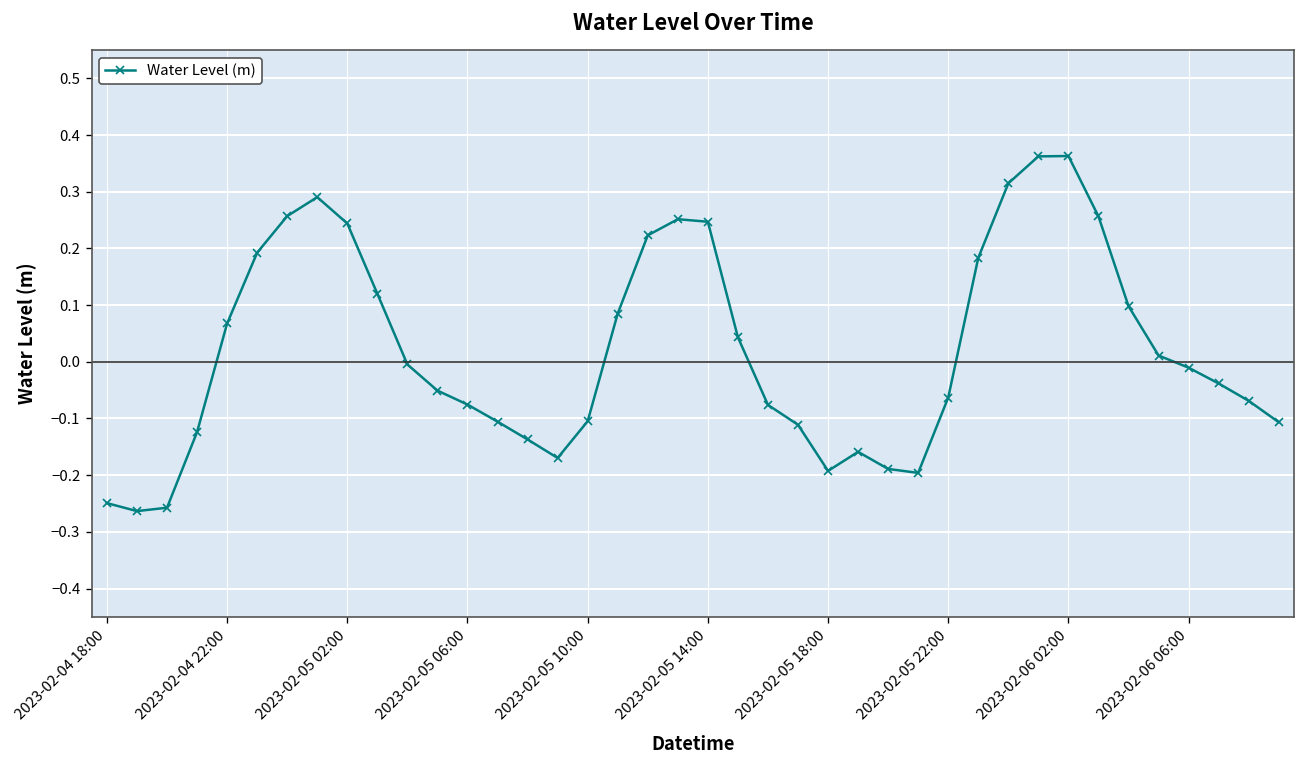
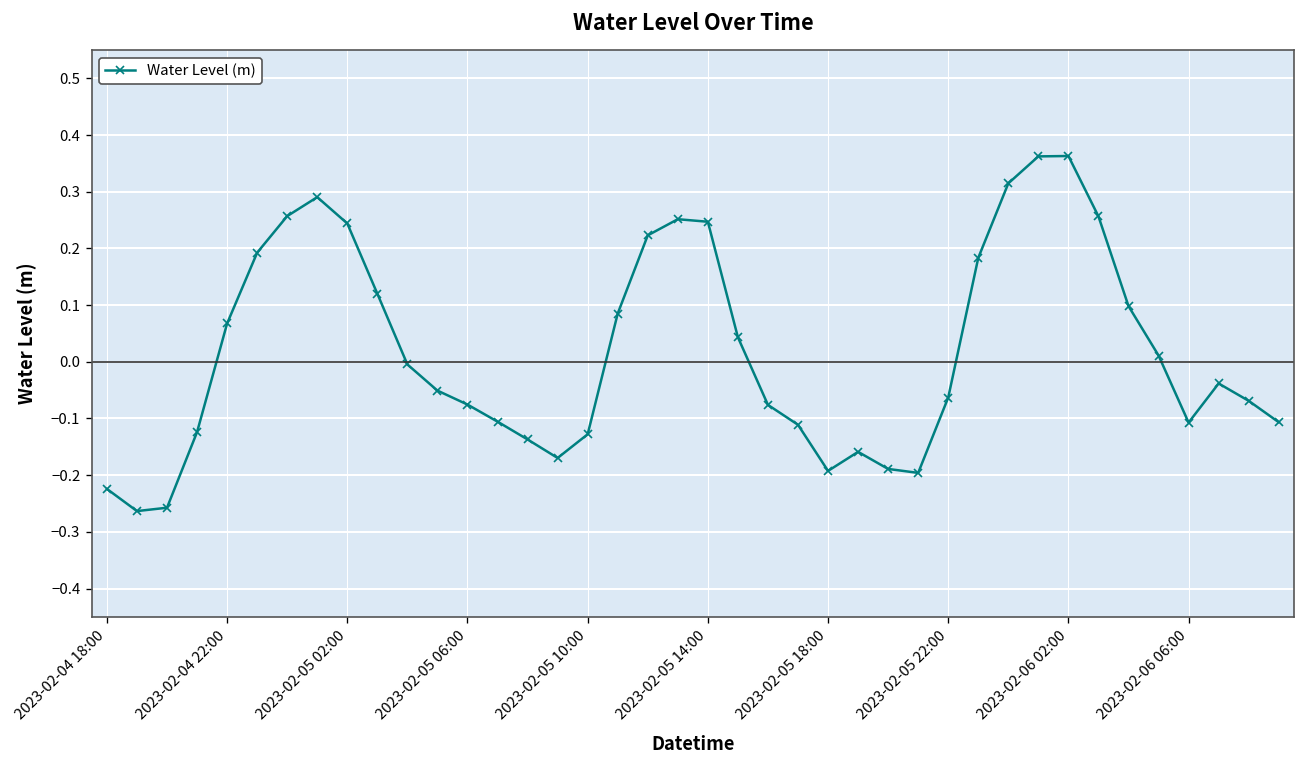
2023-02-04 18:00: -0.25 -> -0.22
2023-02-05 10:00: -0.10 -> -0.13
2023-02-06 06:00: -0.01 -> -0.11
